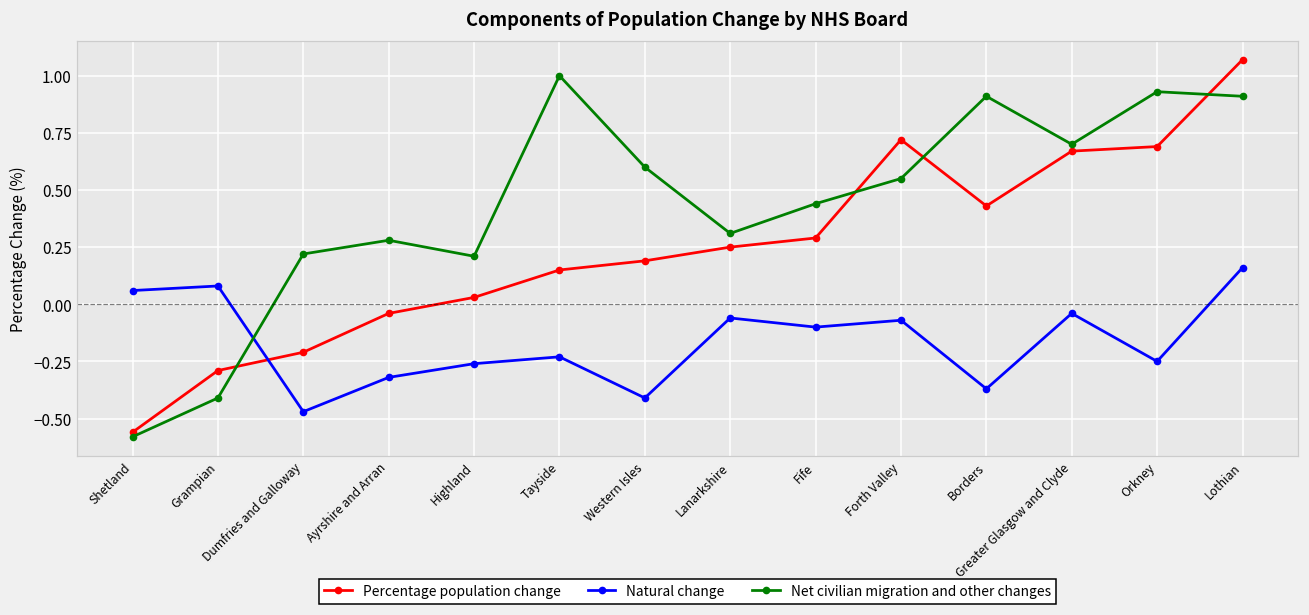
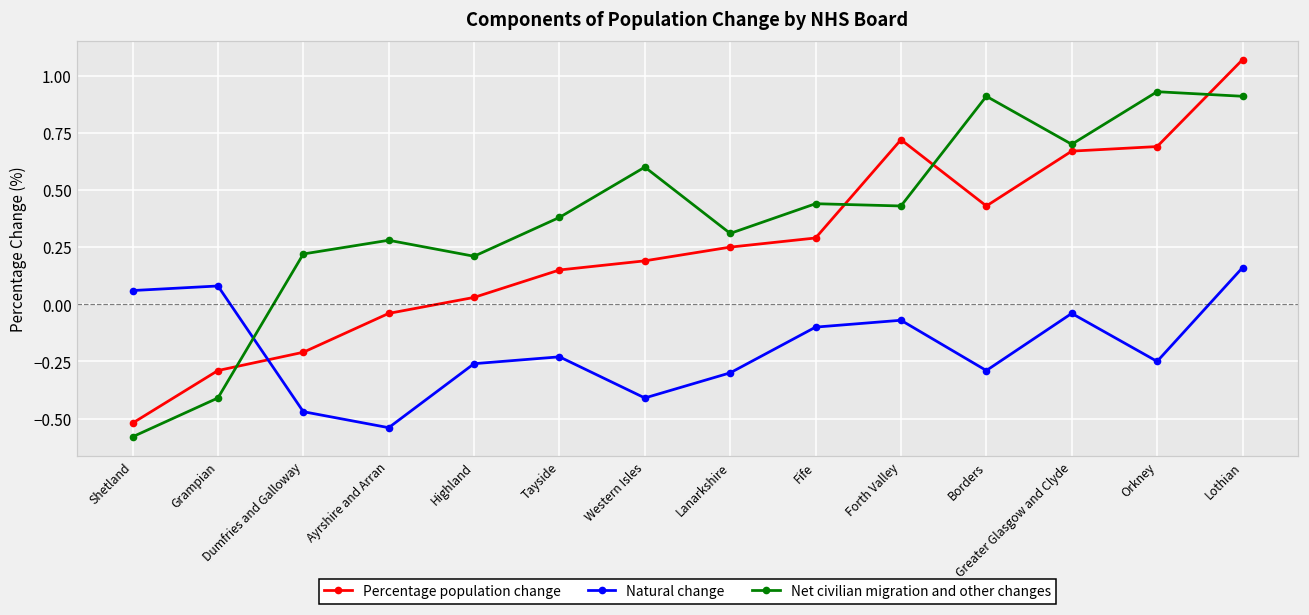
Percentage population change, Shetland: -0.56 -> -0.52
Natural change, Ayrshire and Arran: -0.32 -> -0.54
Net civilian migration and other changes, Tayside: 1.00 -> 0.38
Natural change, Lanarkshire: -0.06 -> -0.30
Net civilian migration and other changes, Forth Valley: 0.55 -> 0.43
Natural change, Borders: -0.37 -> -0.29
